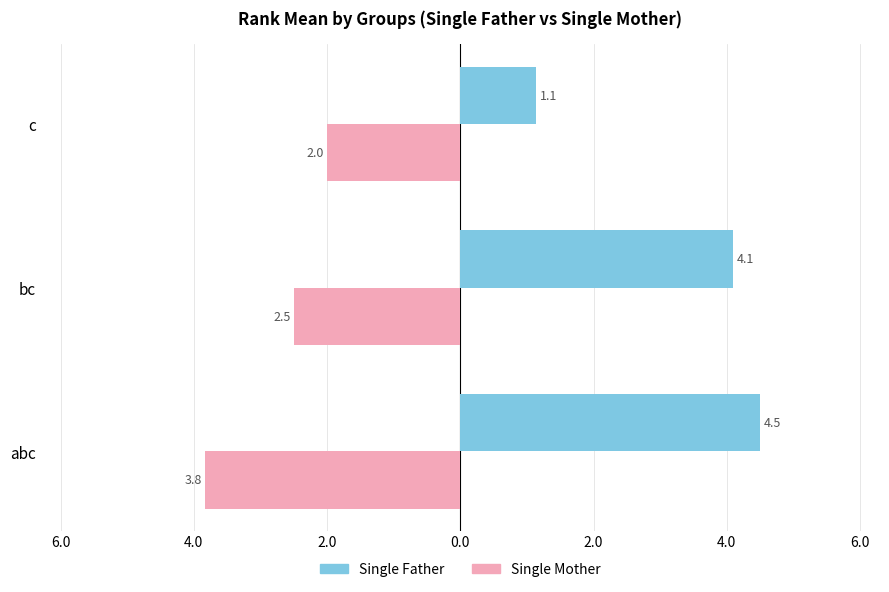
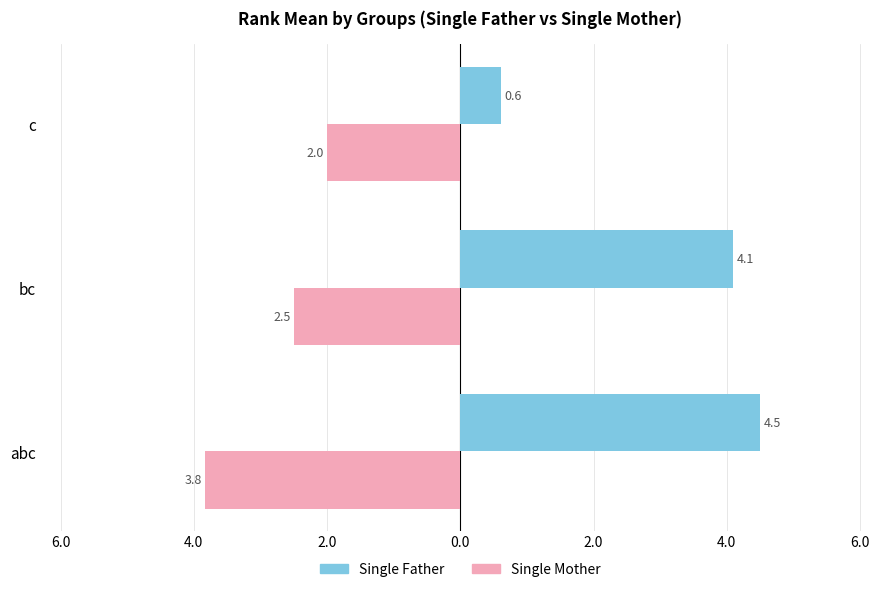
Single Father, c: 1.1 -> 0.6
